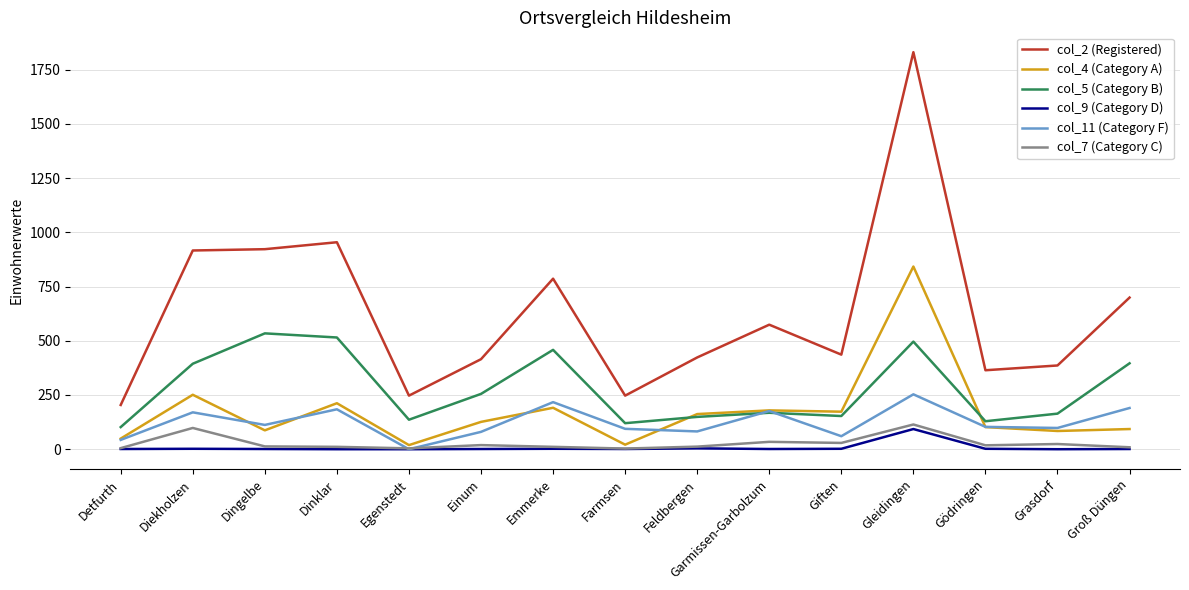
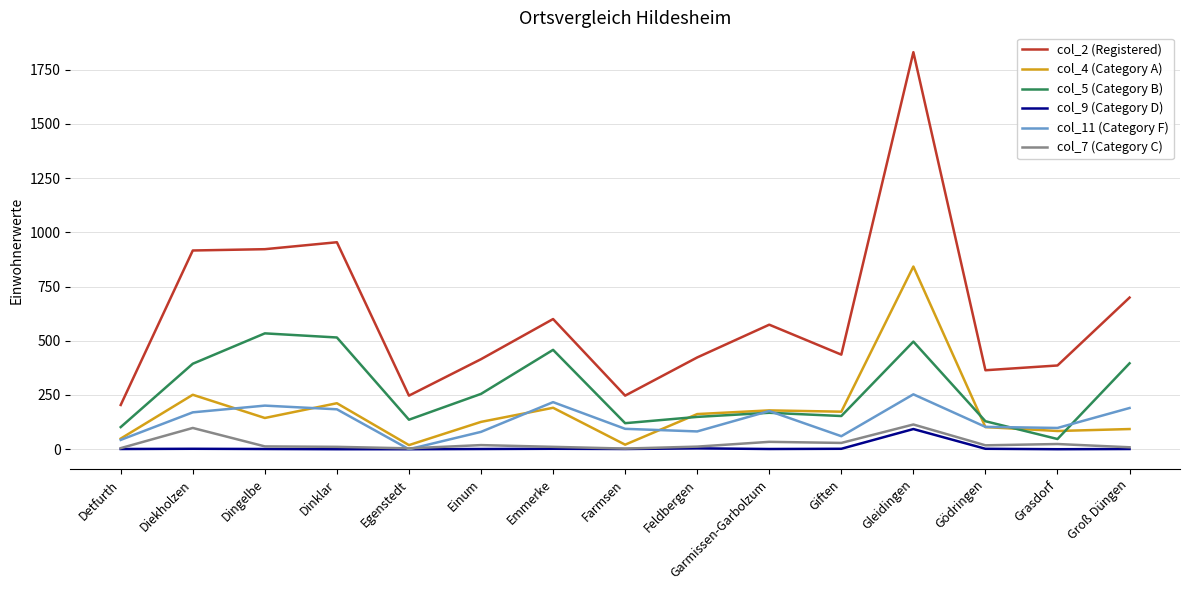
col_4 (Category A), Dingelbe: 90 -> 140
col_11 (Category F), Dingelbe: 110 -> 200
col_2 (Registered), Emmerke: 790 -> 600
col_5 (Category B), Grasdorf: 160 -> 50
